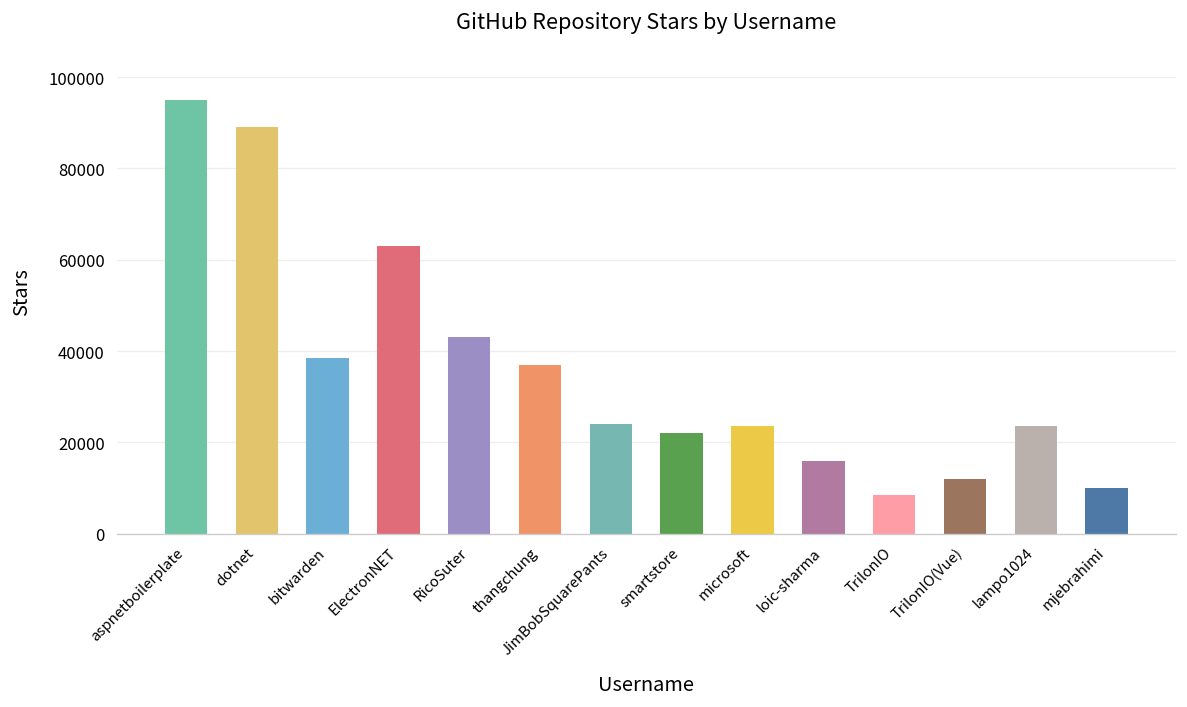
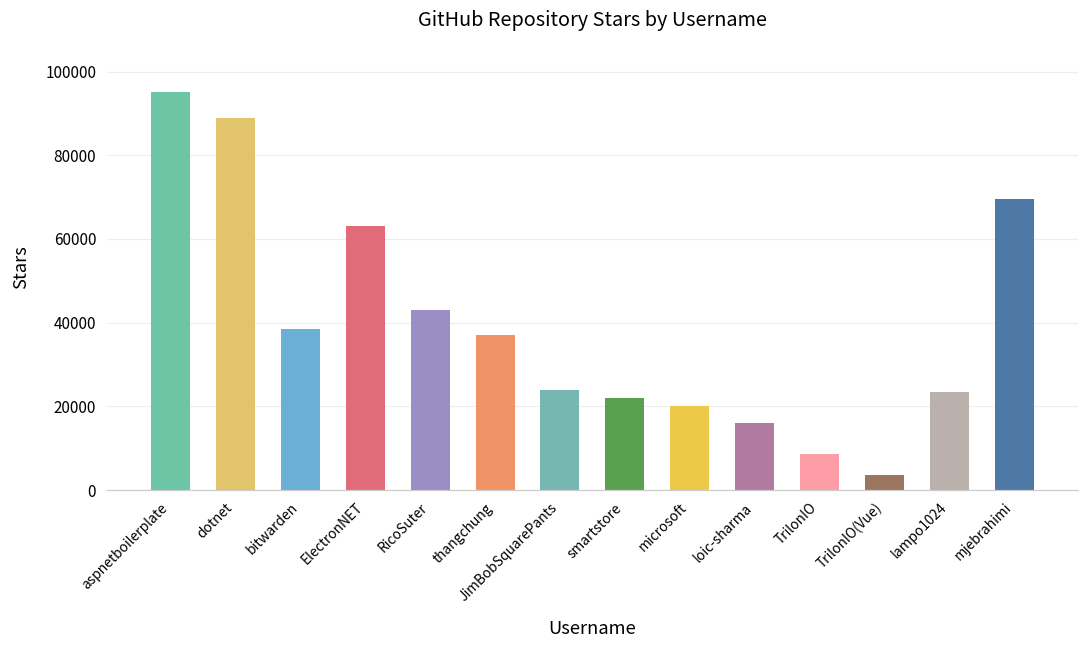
microsoft: 24000 -> 20000
TrilonIO(Vue): 12000 -> 4000
mjebrahimi: 10000 -> 70000
